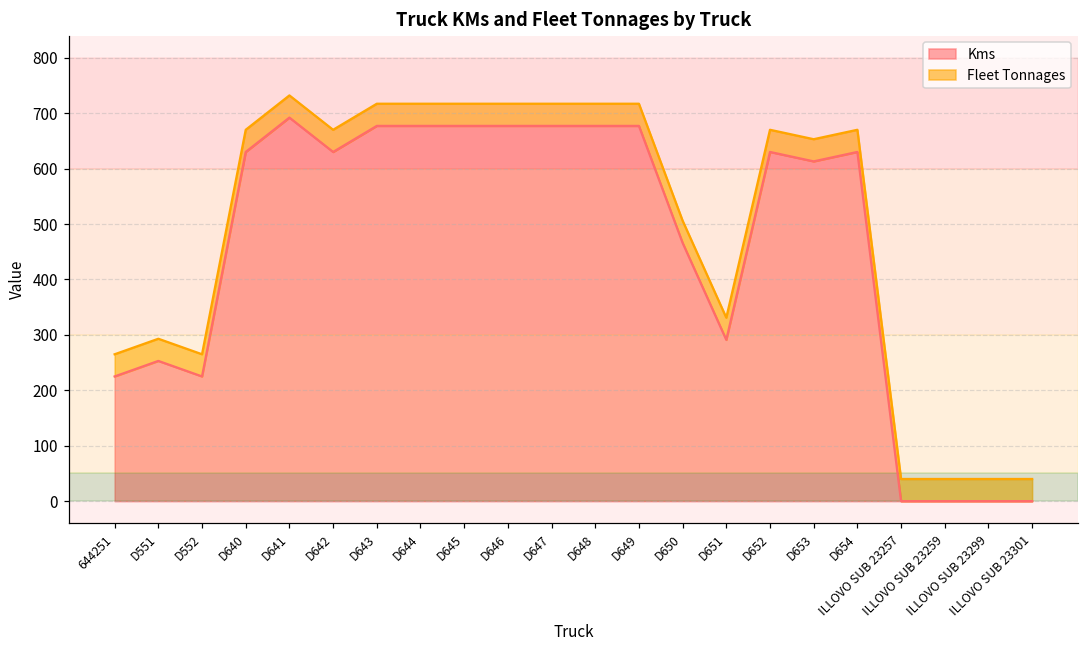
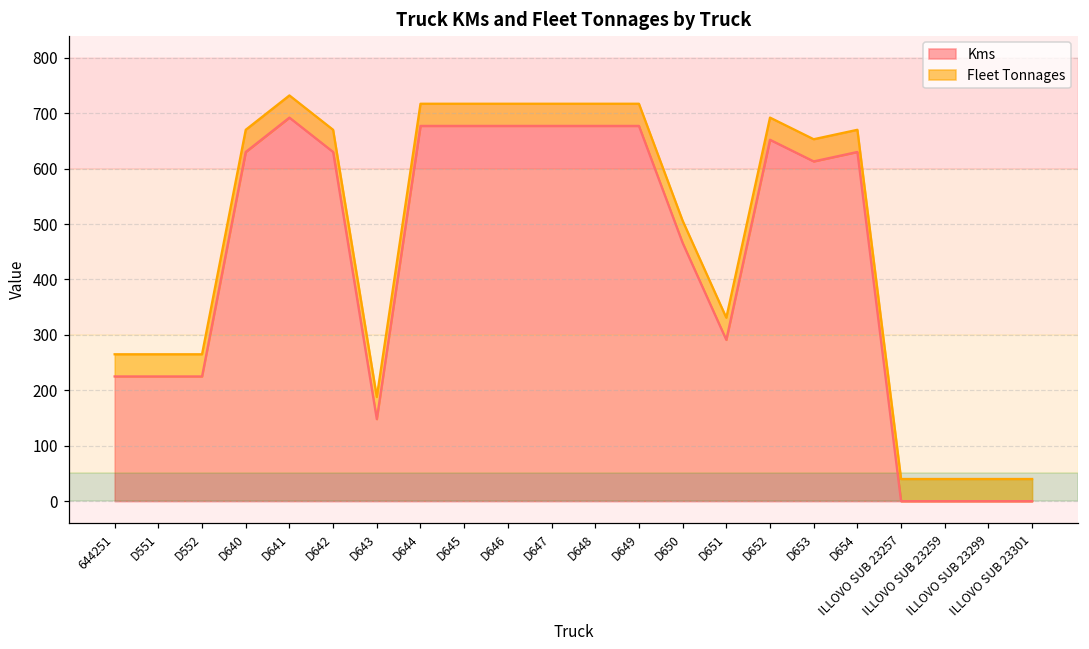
Kms, D551: 250 -> 230
Kms, D643: 680 -> 150
Kms, D652: 630 -> 650
